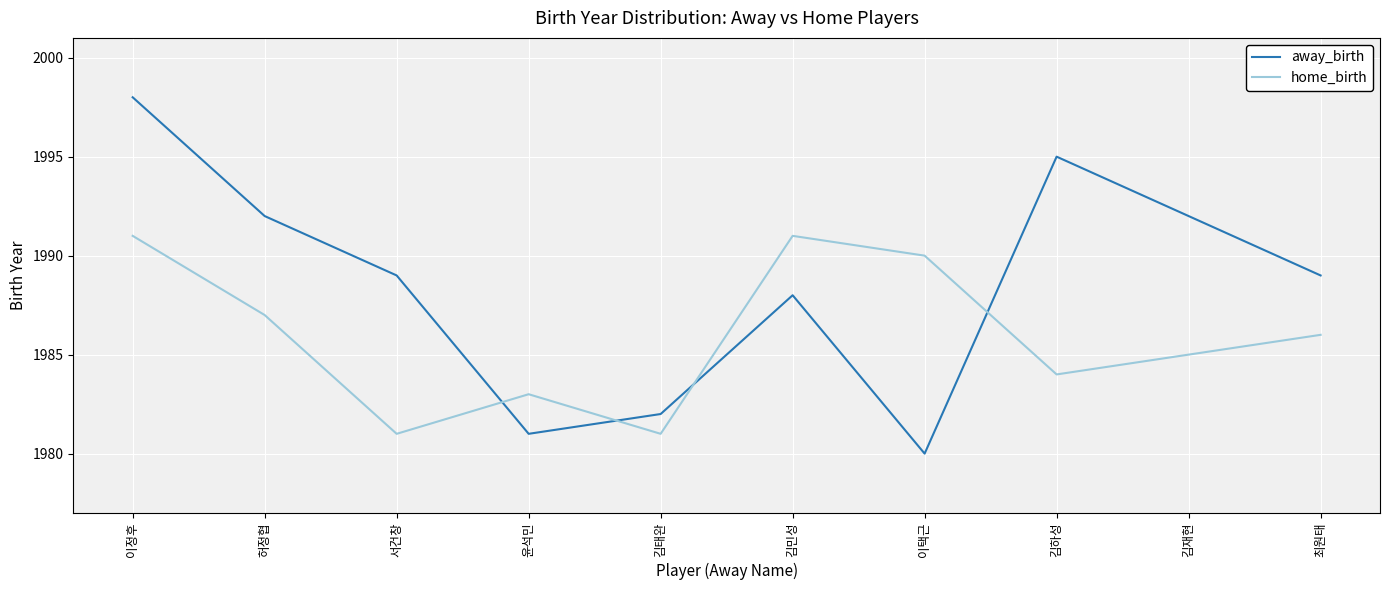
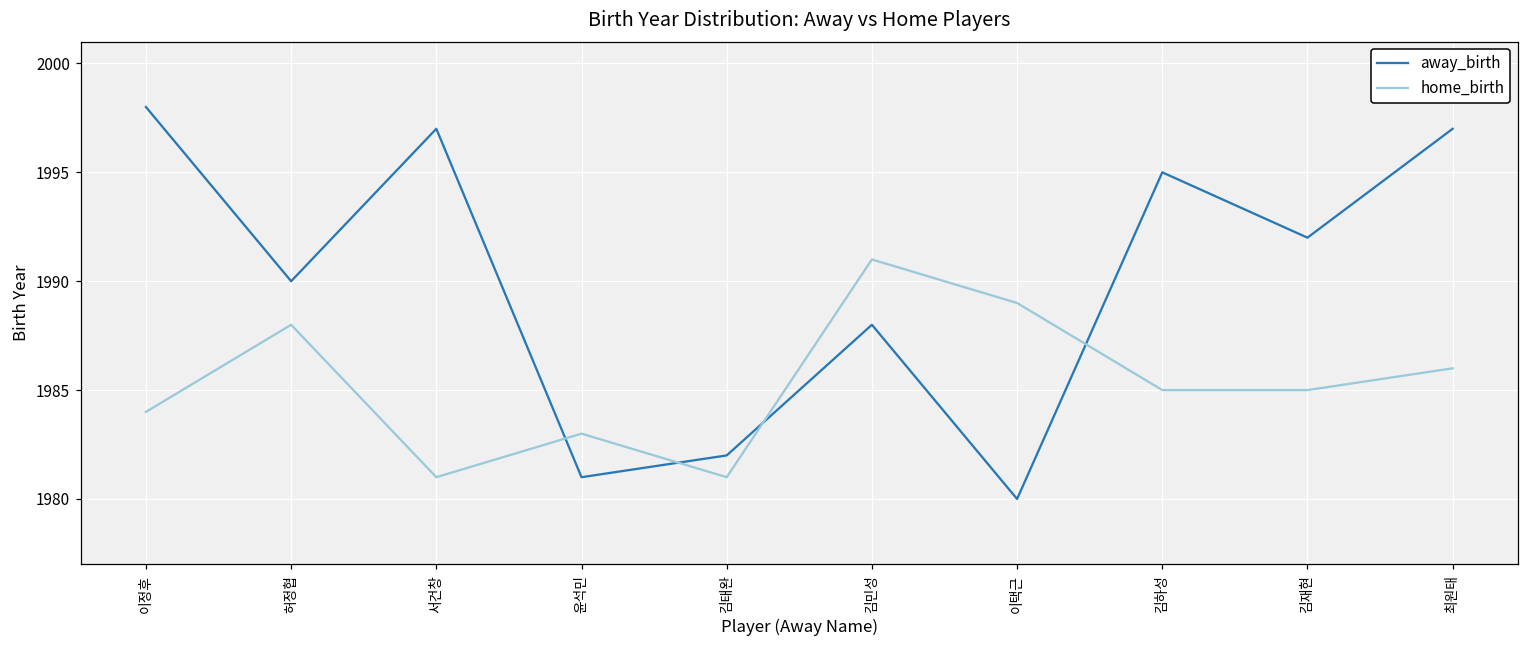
home_birth, 이정후: 1991 -> 1984
away_birth, 허정협: 1992 -> 1990
home_birth, 허정협: 1987 -> 1988
away_birth, 서건창: 1989 -> 1997
home_birth, 이택근: 1990 -> 1989
home_birth, 김하성: 1984 -> 1985
away_birth, 최원태: 1989 -> 1997
